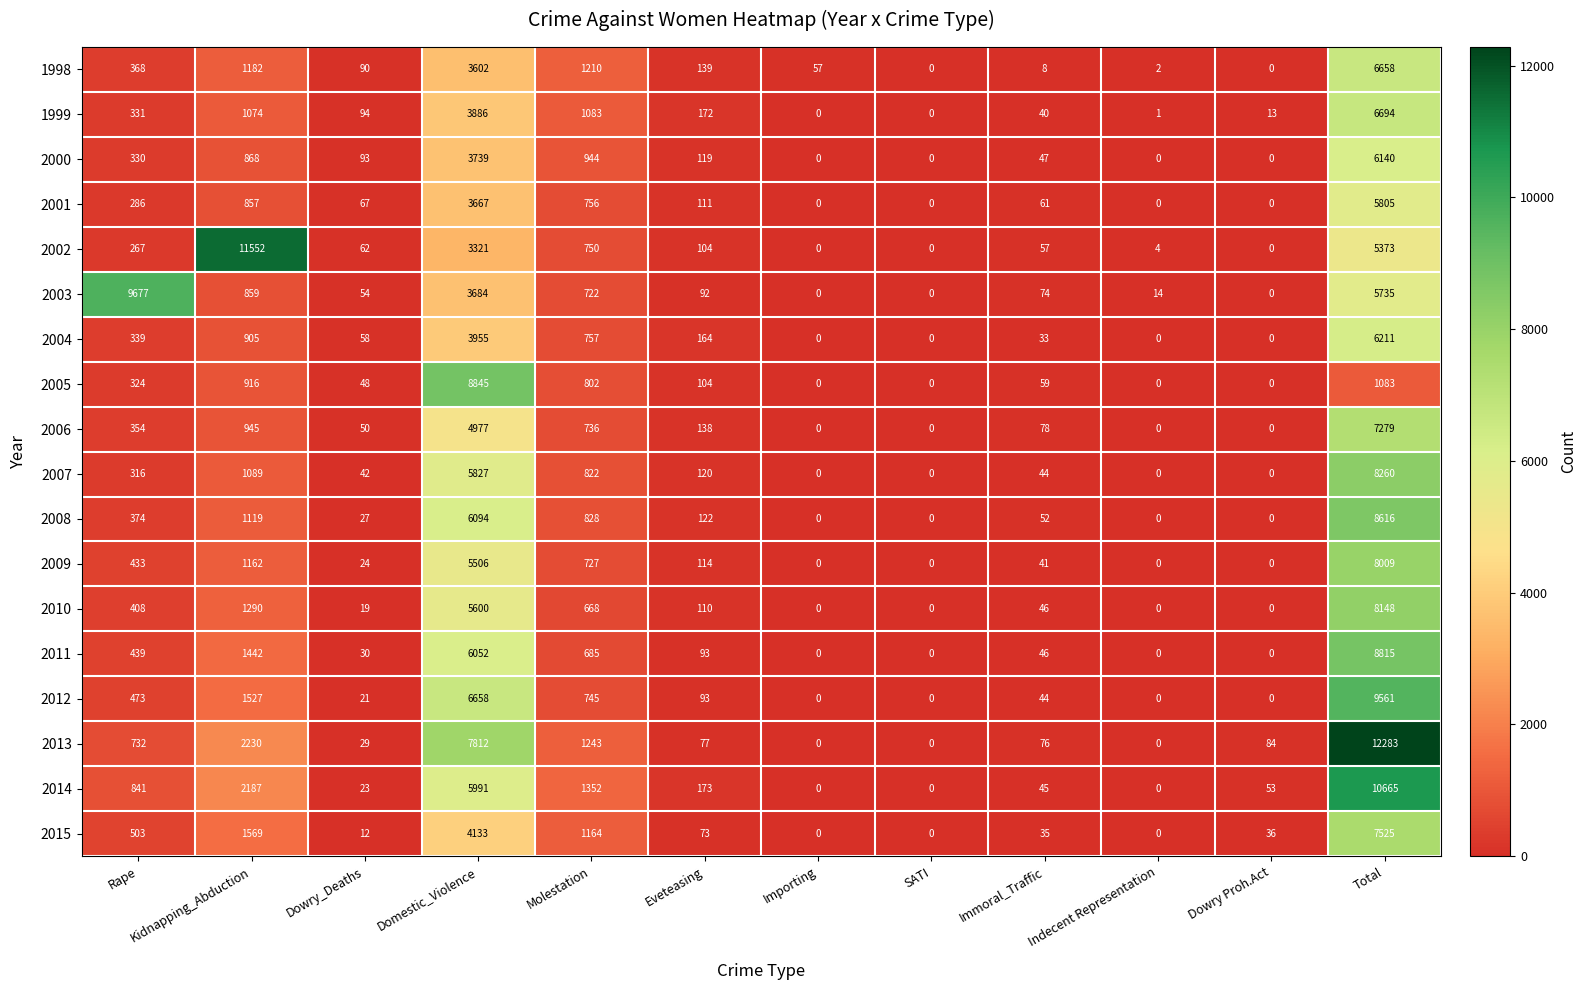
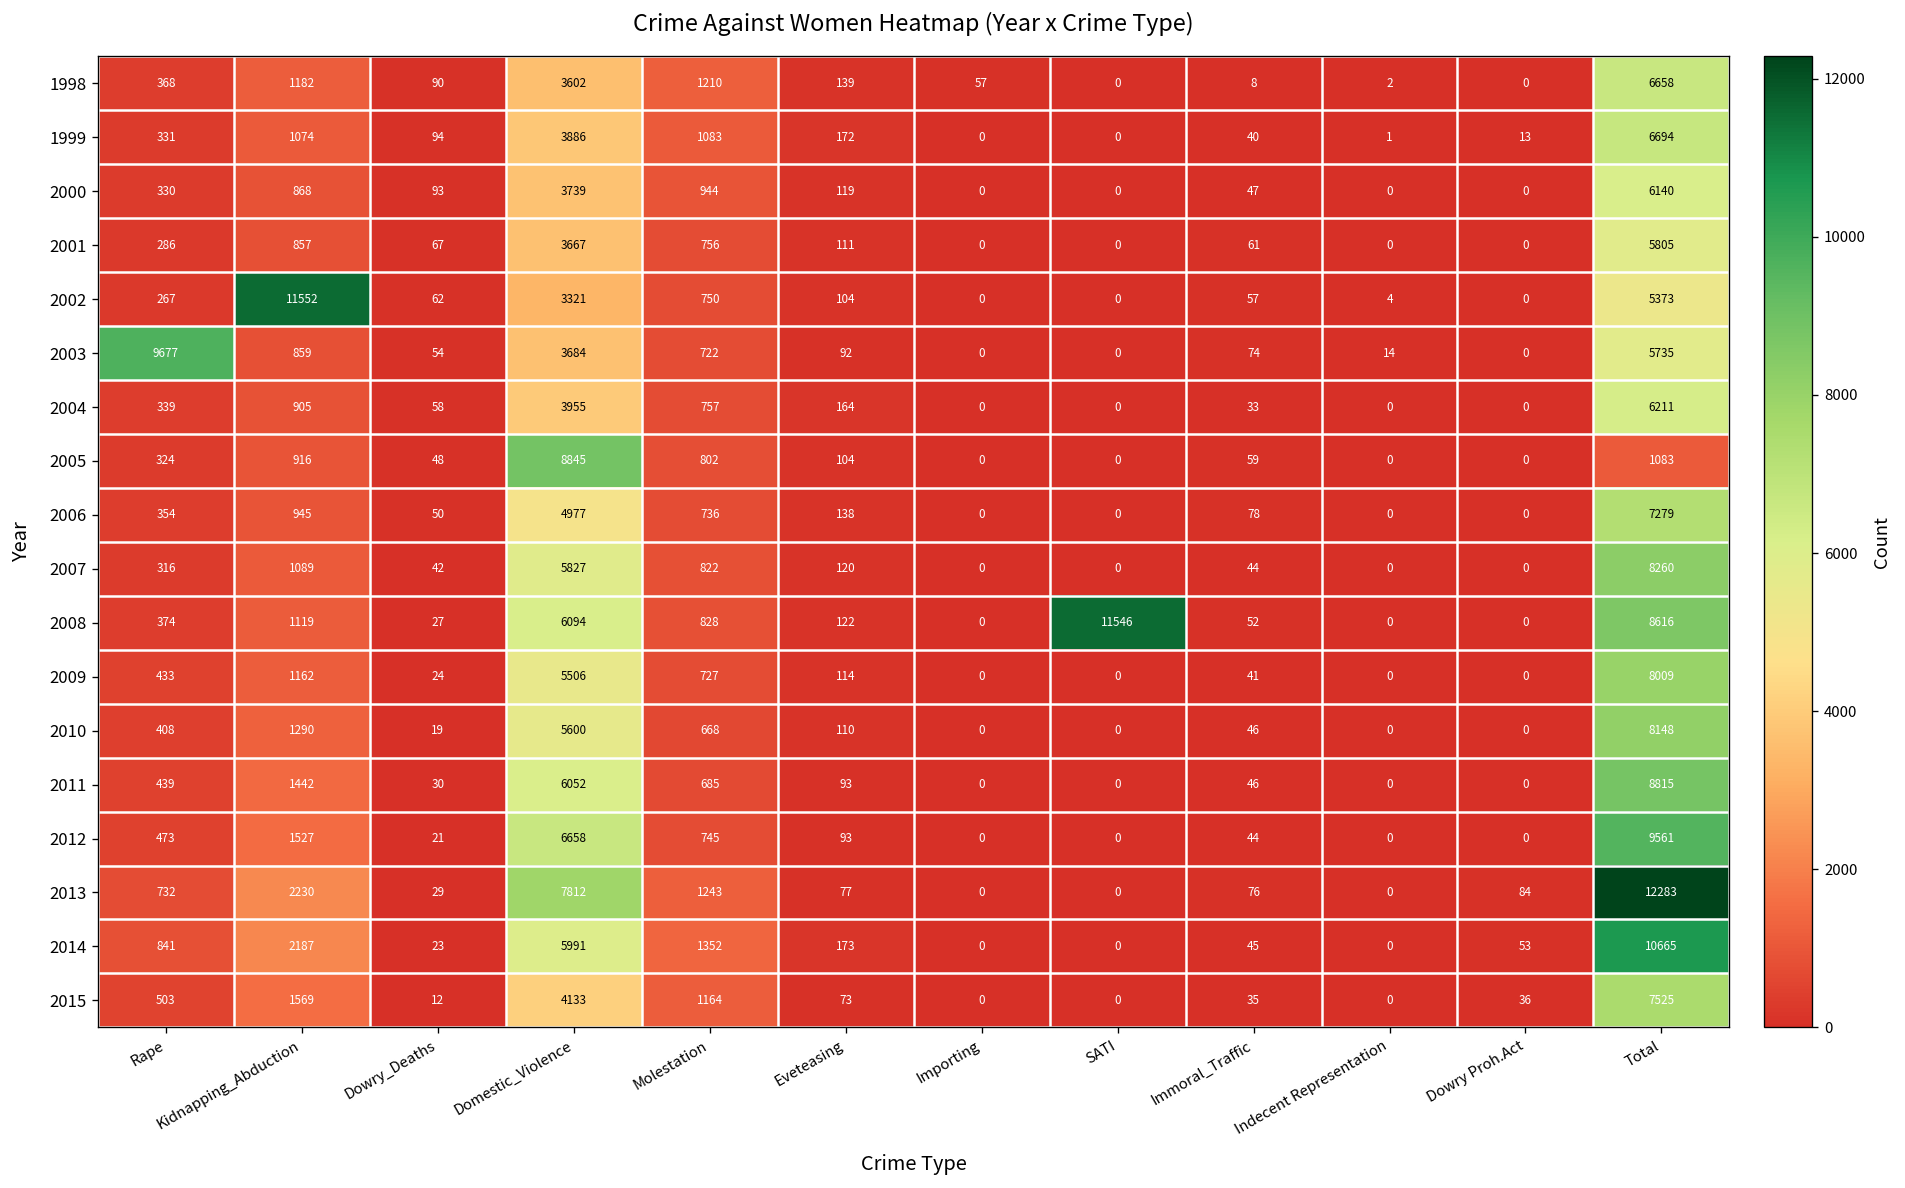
2008, SATI: 0 -> 11546
